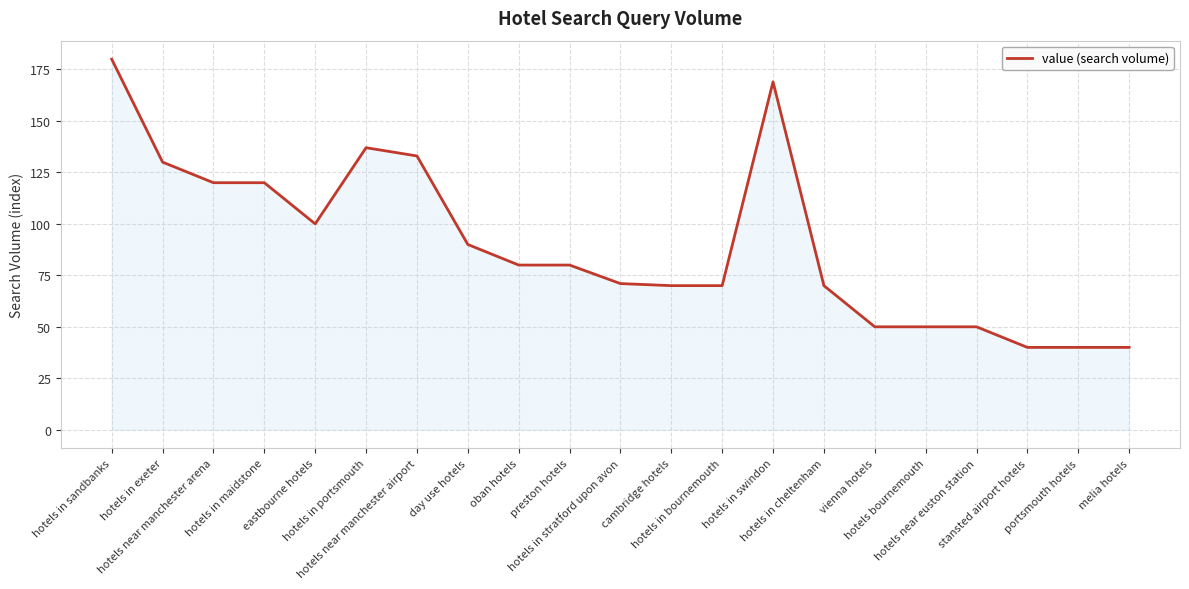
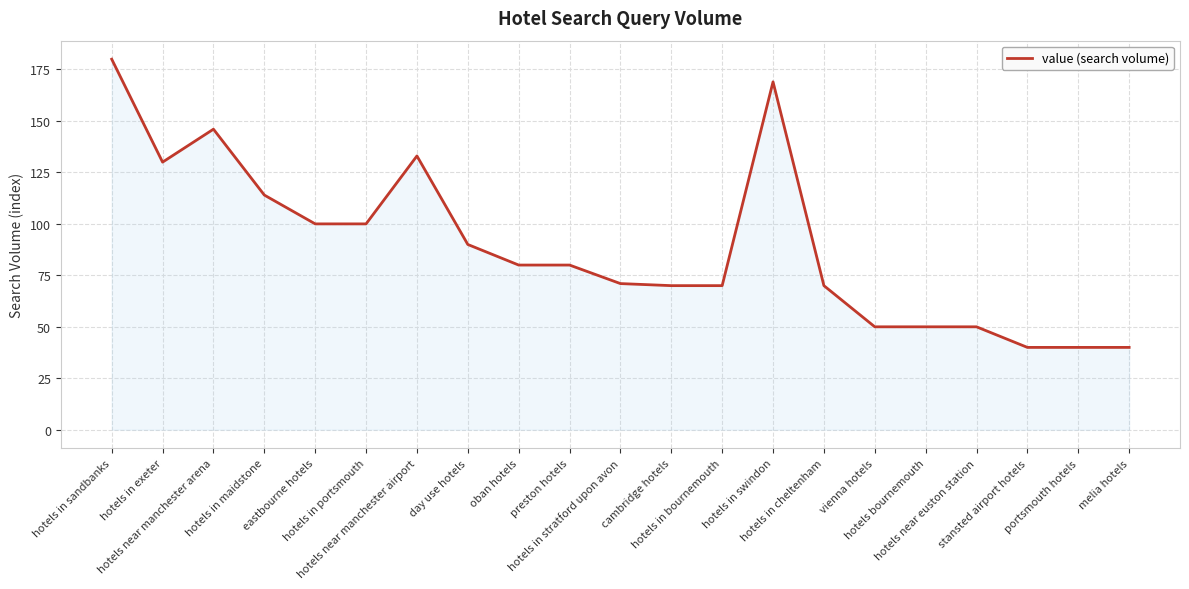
hotels near manchester arena: 120 -> 146
hotels in maidstone: 120 -> 114
hotels in portsmouth: 137 -> 100
